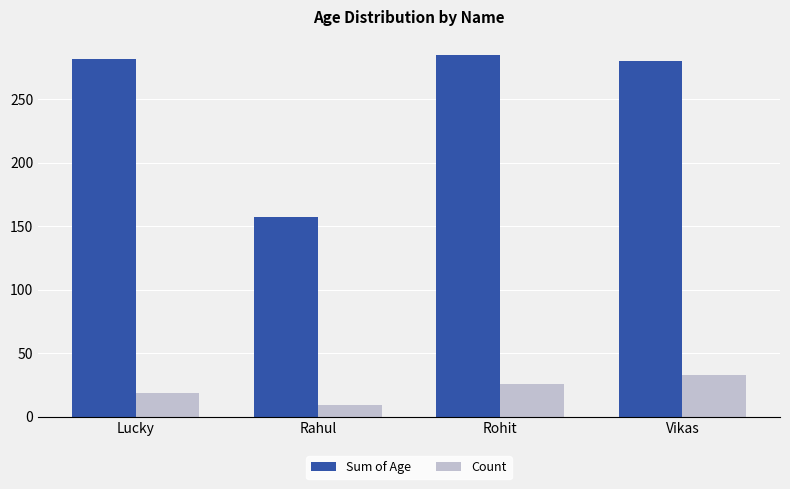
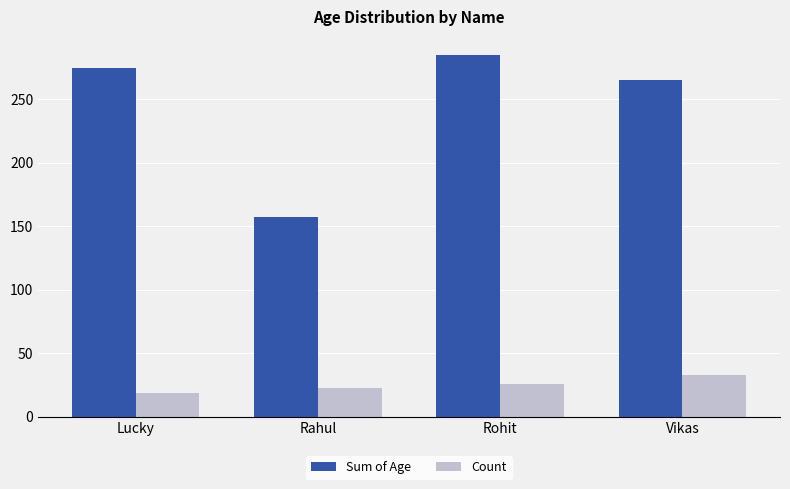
Sum of Age, Lucky: 282 -> 275
Count, Rahul: 9 -> 23
Sum of Age, Vikas: 280 -> 265
